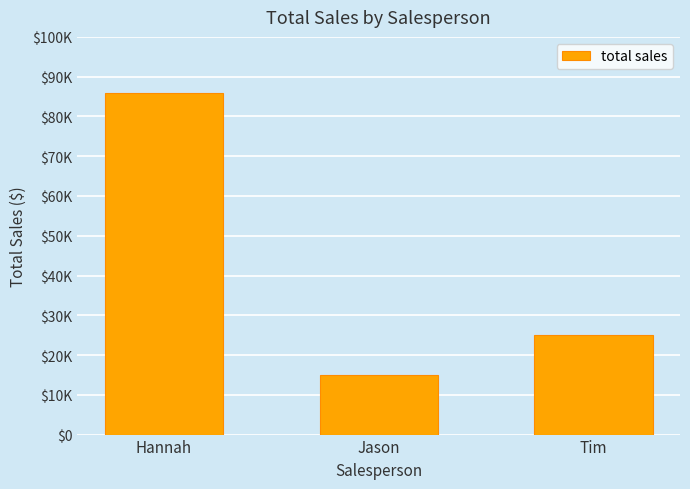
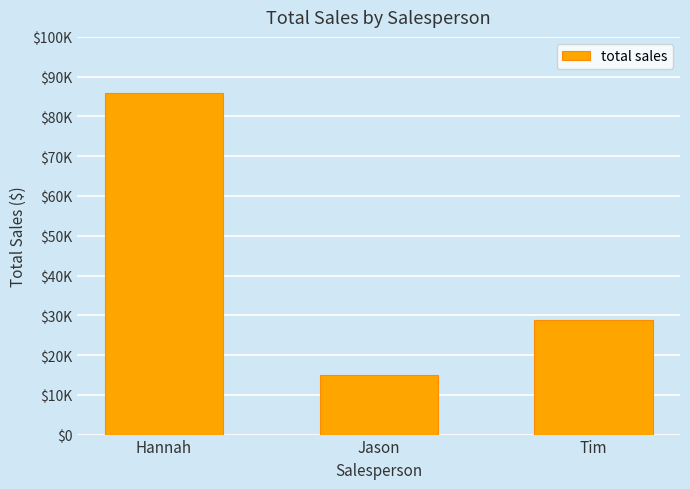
Tim: $25000 -> $29000
